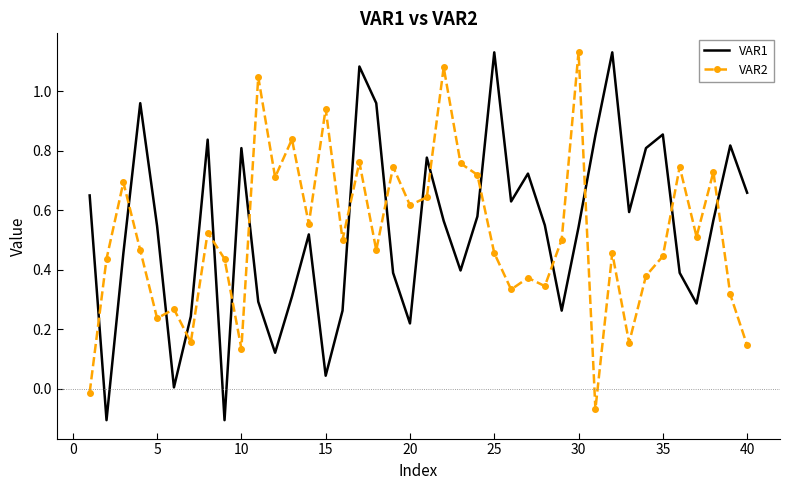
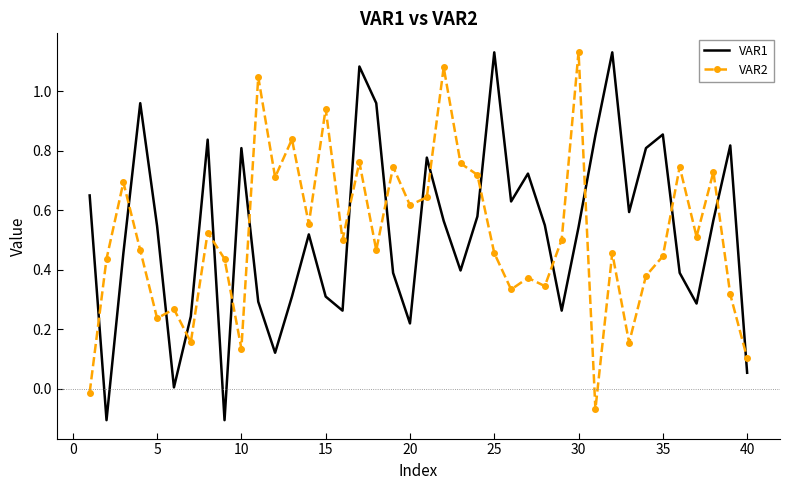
VAR1, 15: 0.04 -> 0.31
VAR1, 40: 0.66 -> 0.05
VAR2, 40: 0.15 -> 0.10
